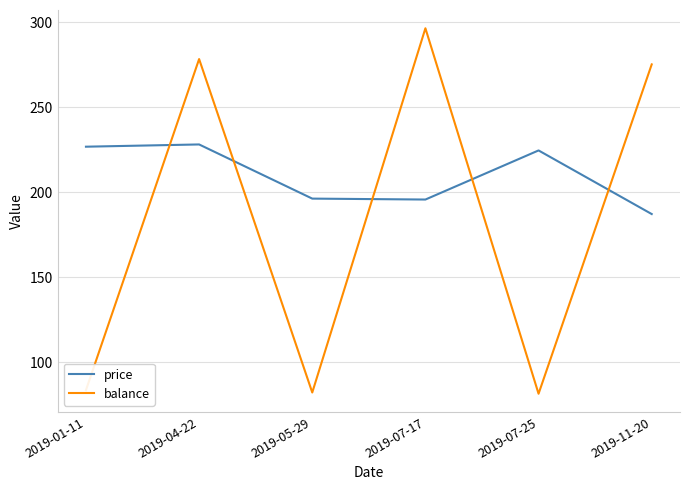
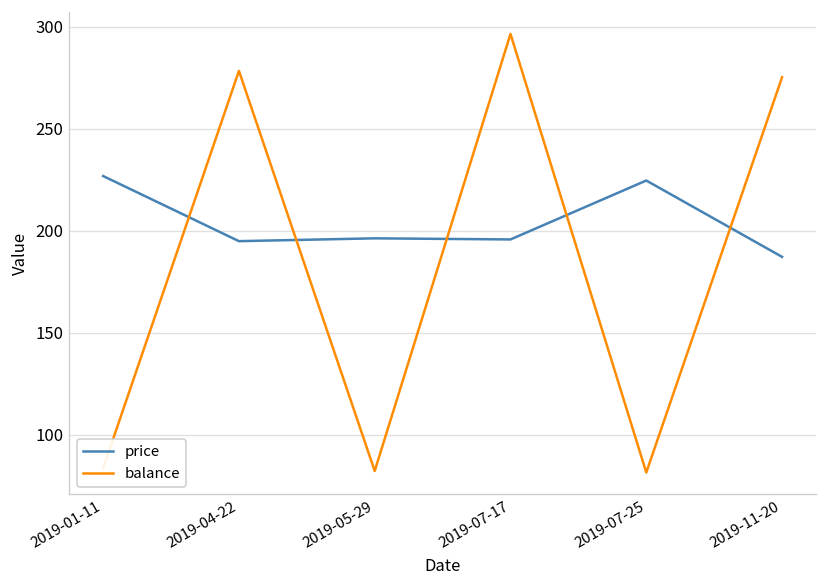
price, 2019-04-22: 228 -> 195
